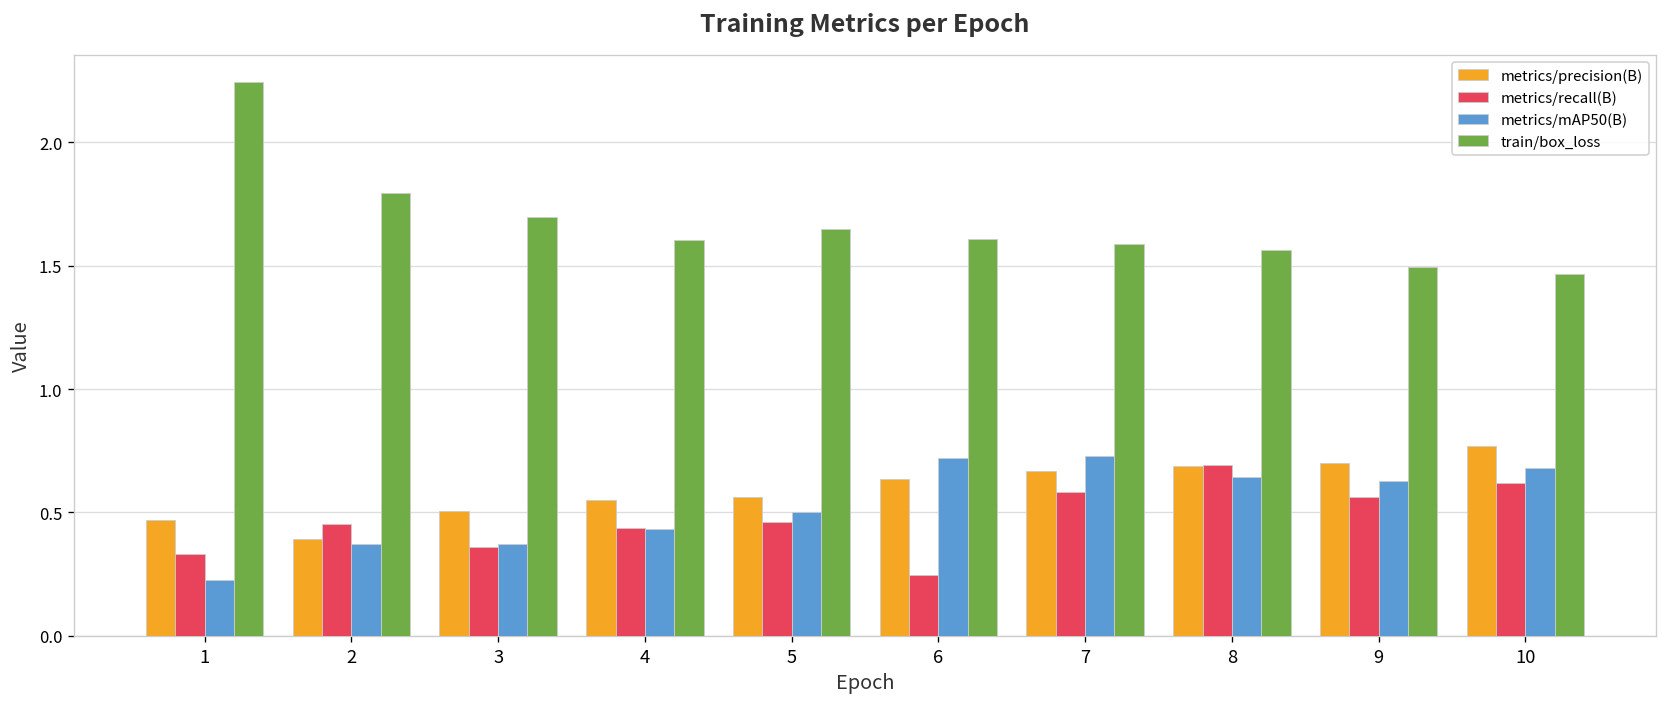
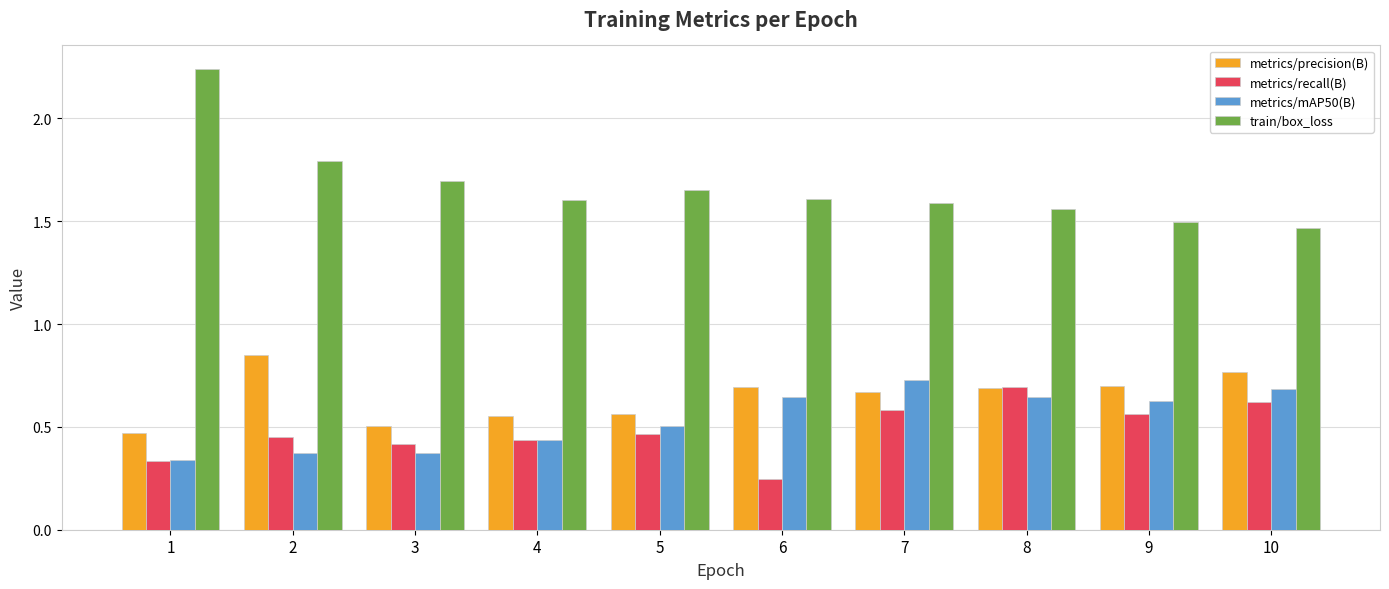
metrics/mAP50(B), 1: 0.23 -> 0.34
metrics/precision(B), 2: 0.39 -> 0.85
metrics/recall(B), 3: 0.36 -> 0.42
metrics/precision(B), 6: 0.63 -> 0.69
metrics/mAP50(B), 6: 0.72 -> 0.64
